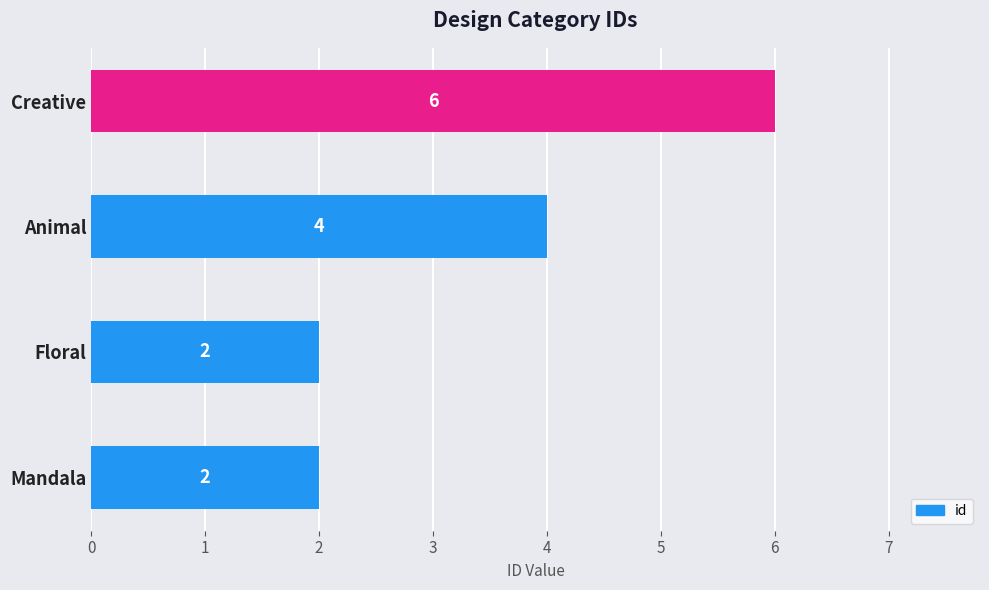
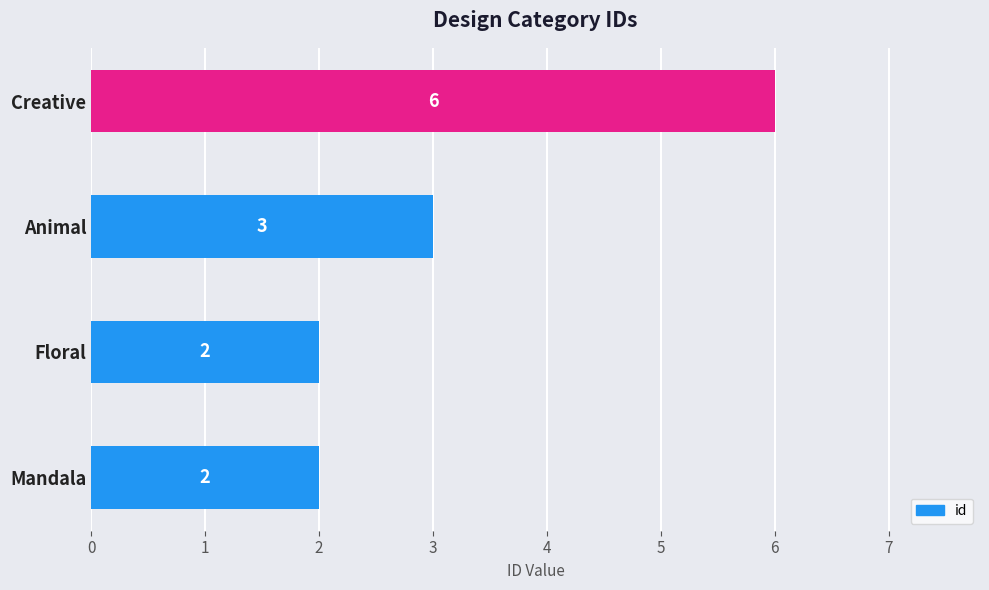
Animal: 4 -> 3
